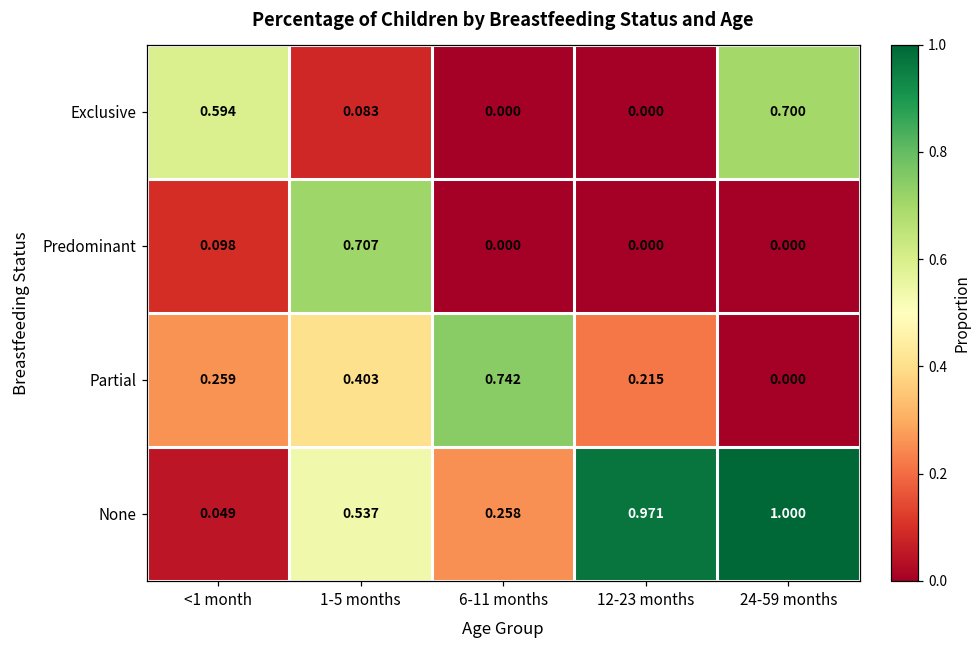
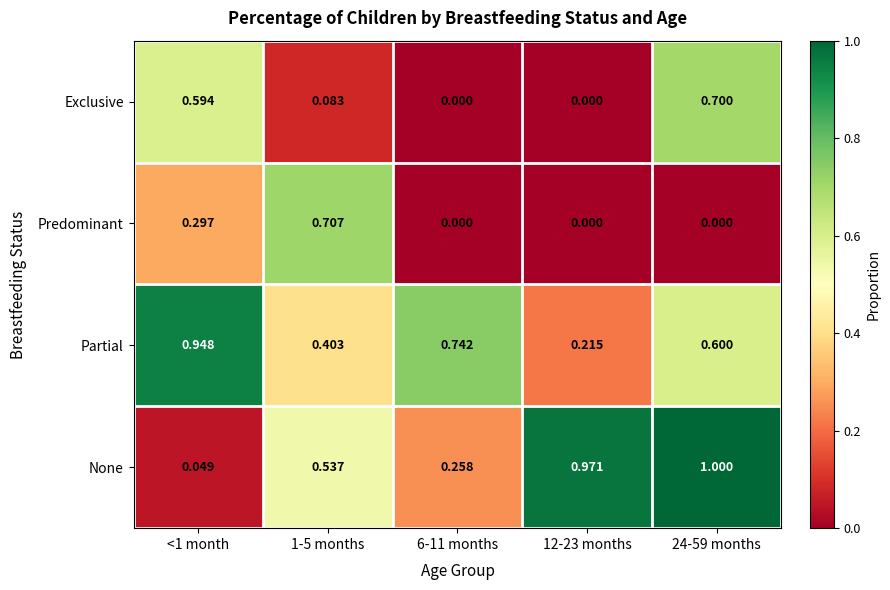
Predominant, <1 month: 0.098 -> 0.297
Partial, <1 month: 0.259 -> 0.948
Partial, 24-59 months: 0.000 -> 0.600
